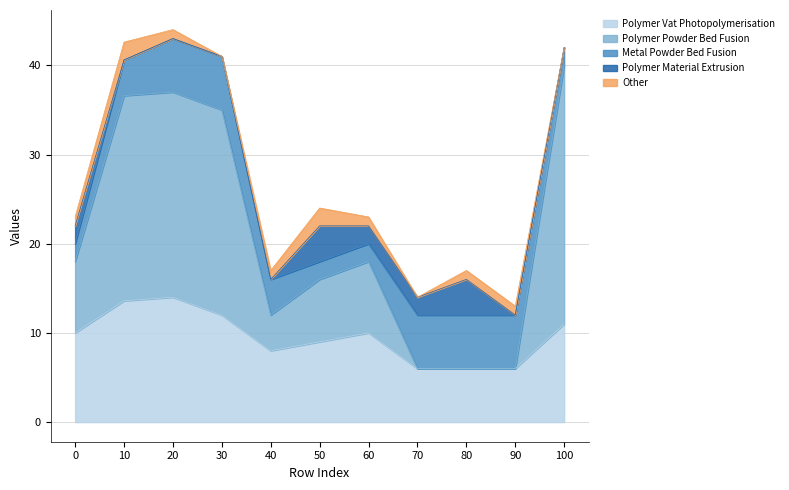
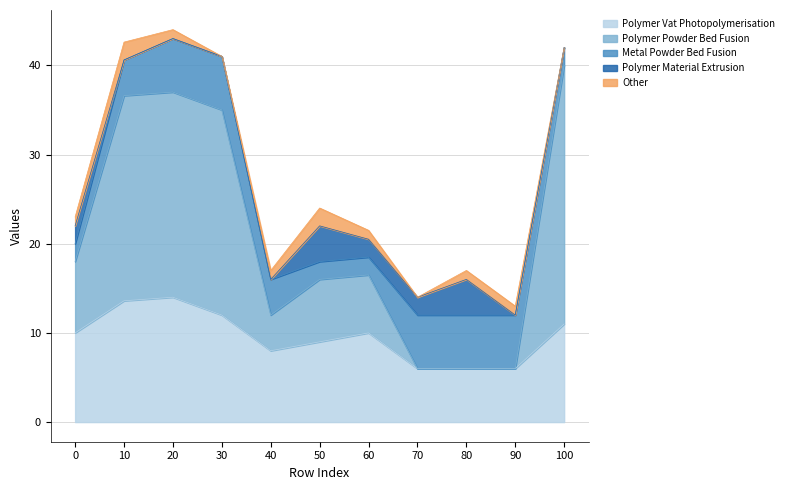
Polymer Powder Bed Fusion, 60: 8 -> 7
